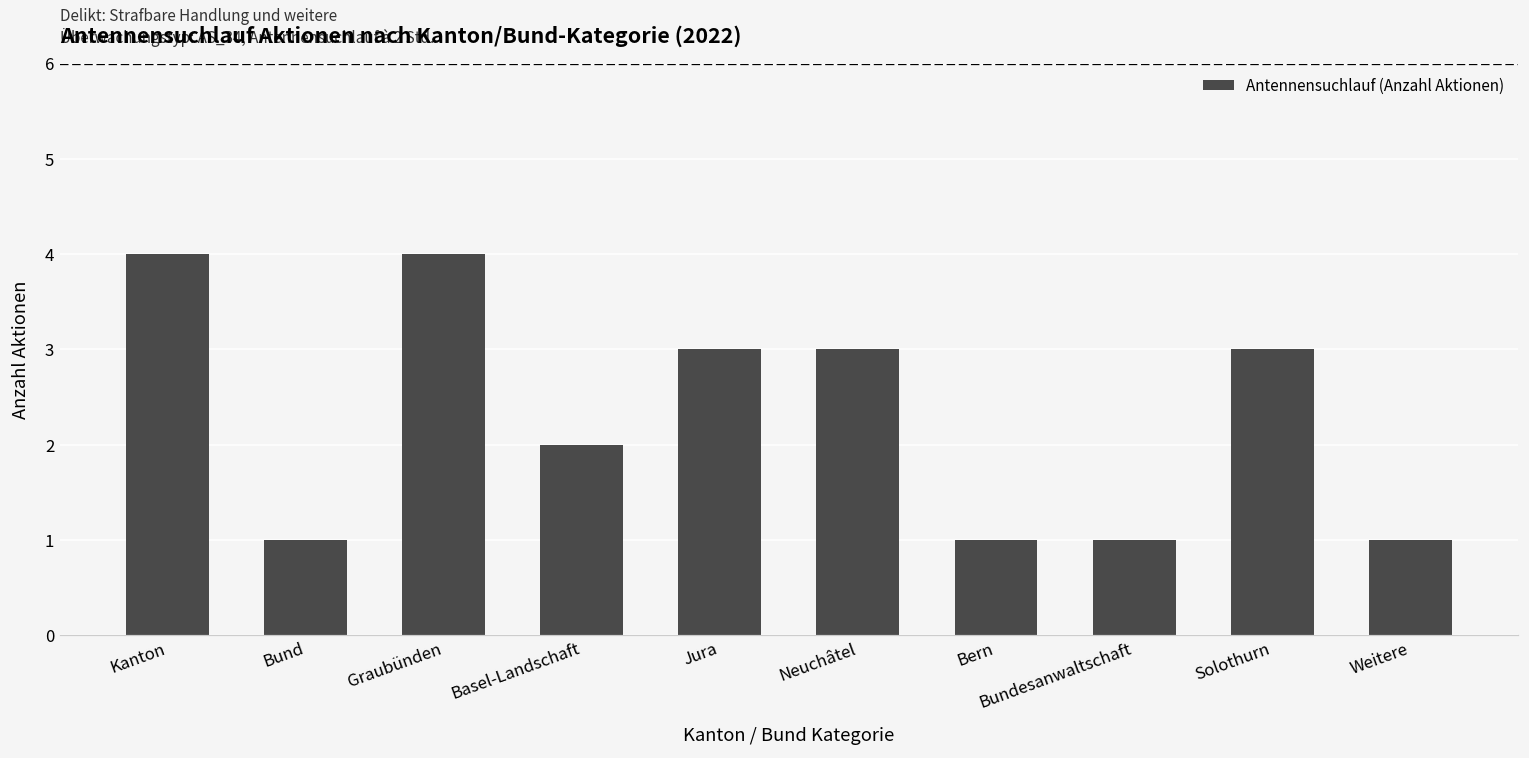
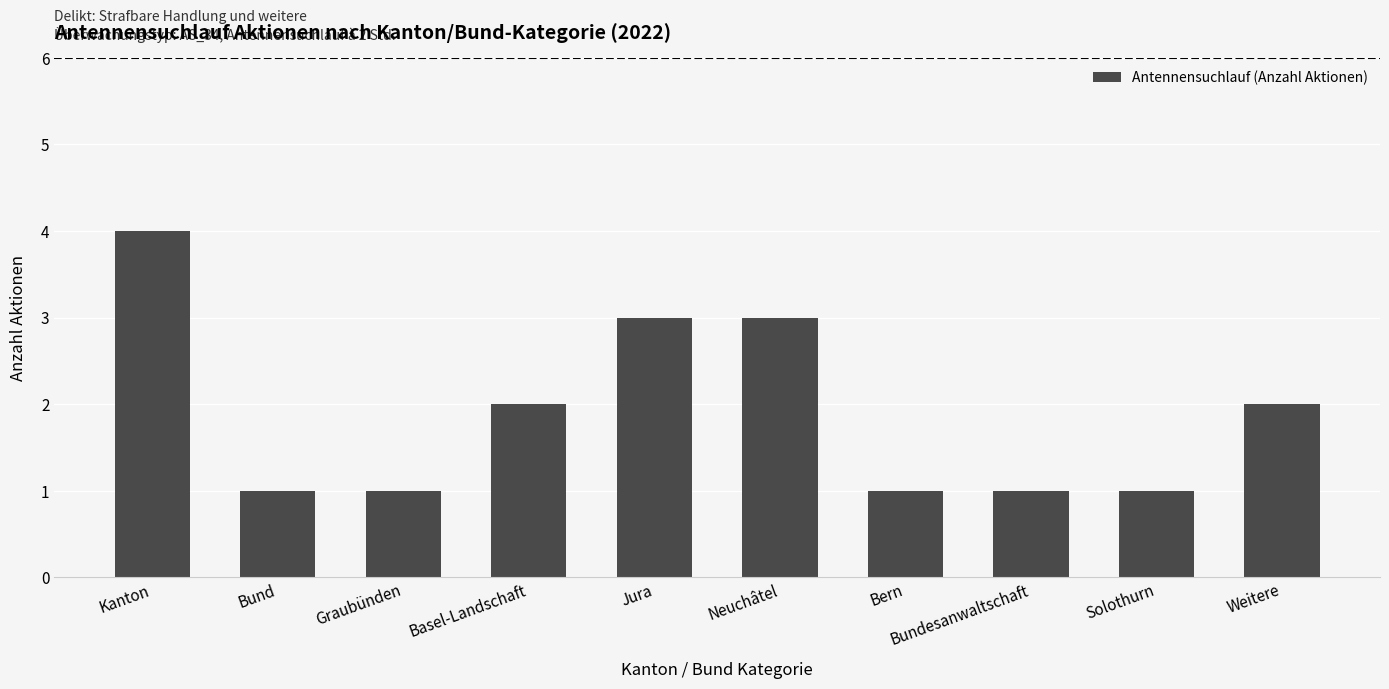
Graubünden: 4 -> 1
Solothurn: 3 -> 1
Weitere: 1 -> 2
